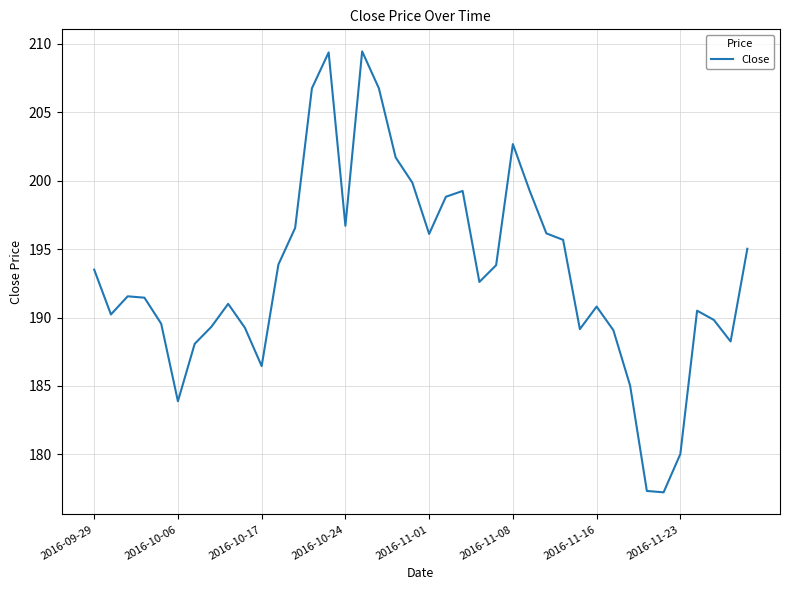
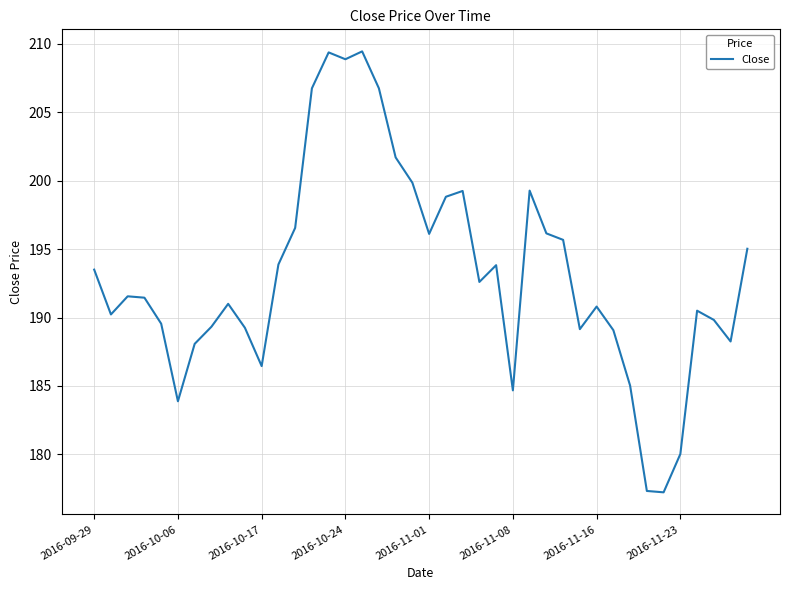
2016-10-24: 196.7 -> 208.9
2016-11-08: 202.7 -> 184.7
